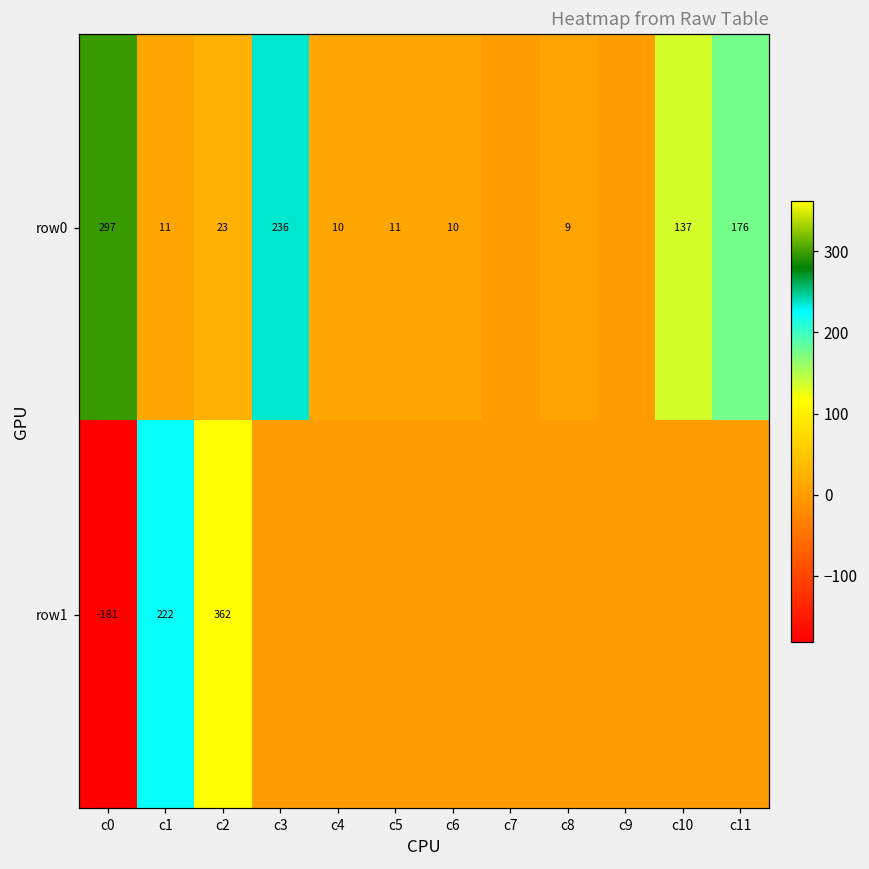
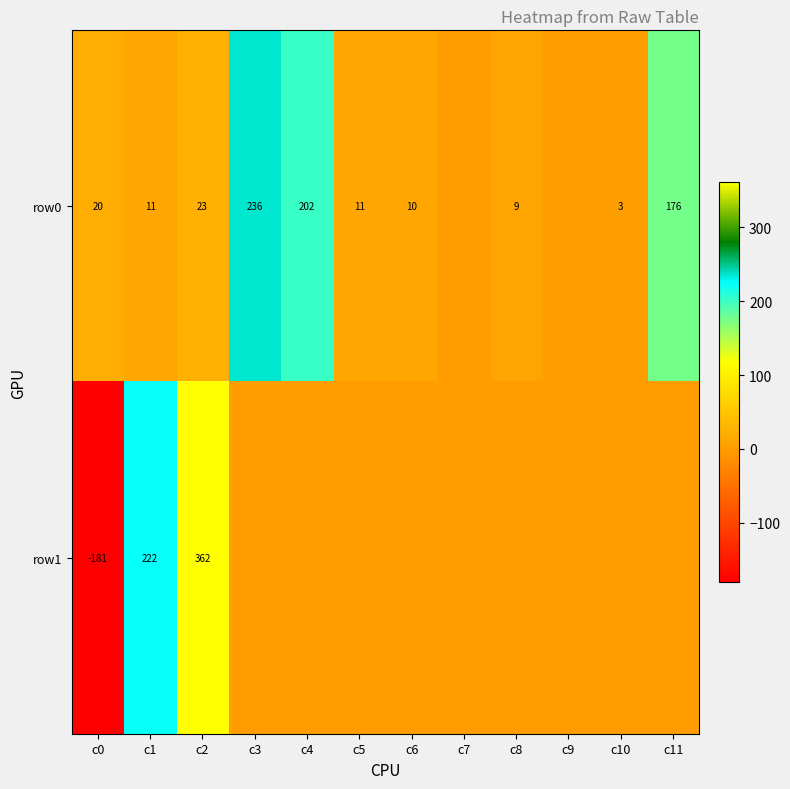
row0, c0: 297 -> 20
row0, c4: 10 -> 202
row0, c10: 137 -> 3
